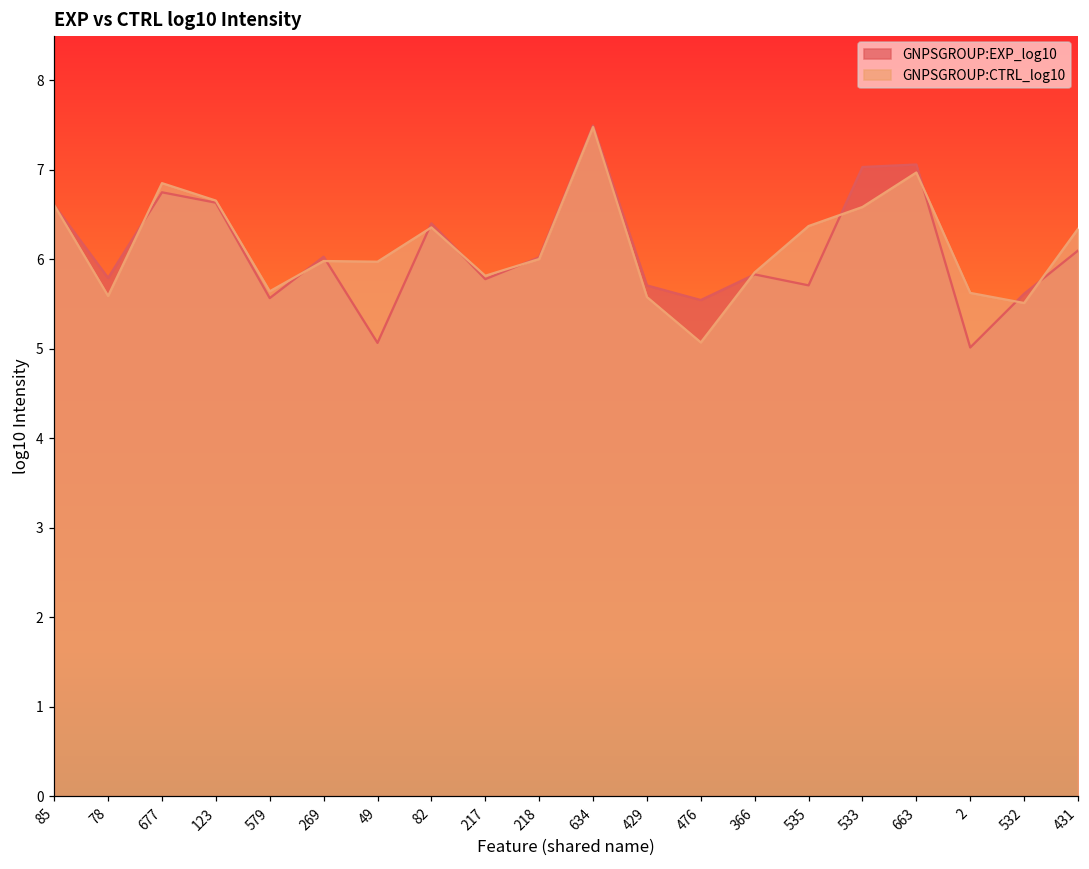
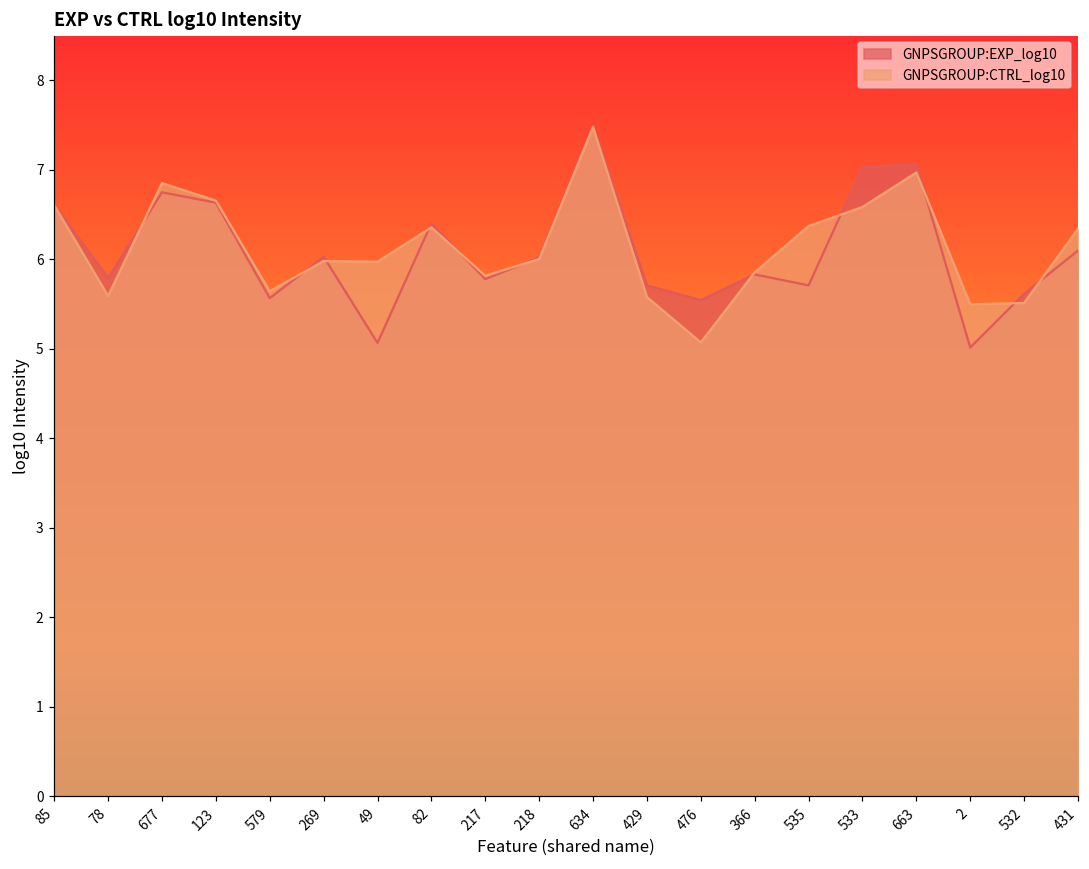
GNPSGROUP:CTRL_log10, 2: 5.6 -> 5.5
